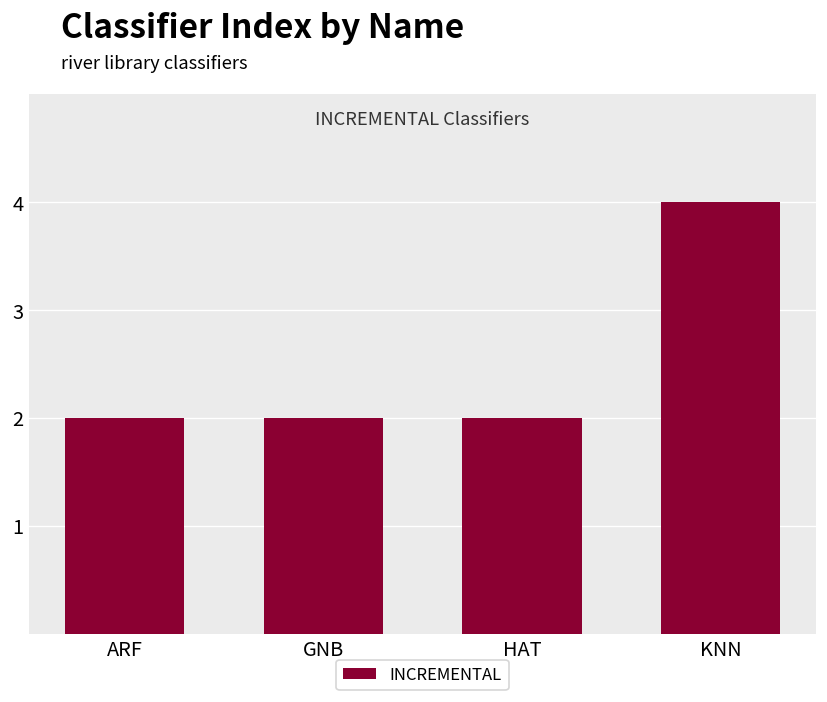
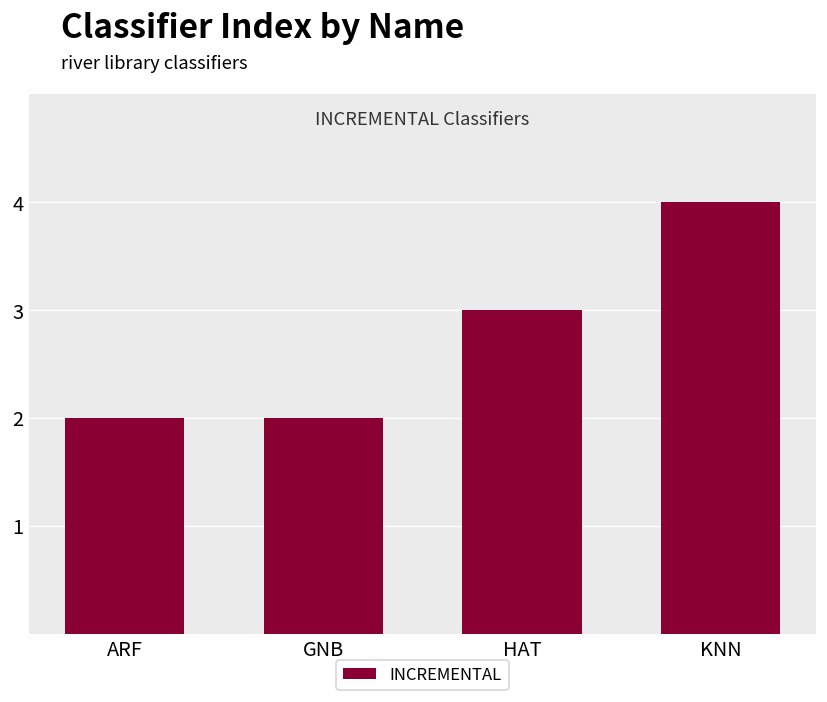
HAT: 2 -> 3
